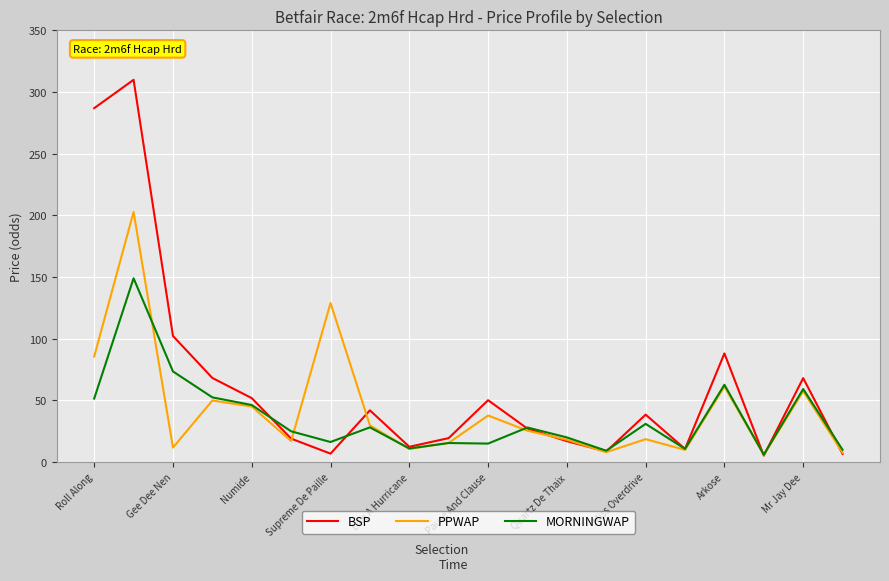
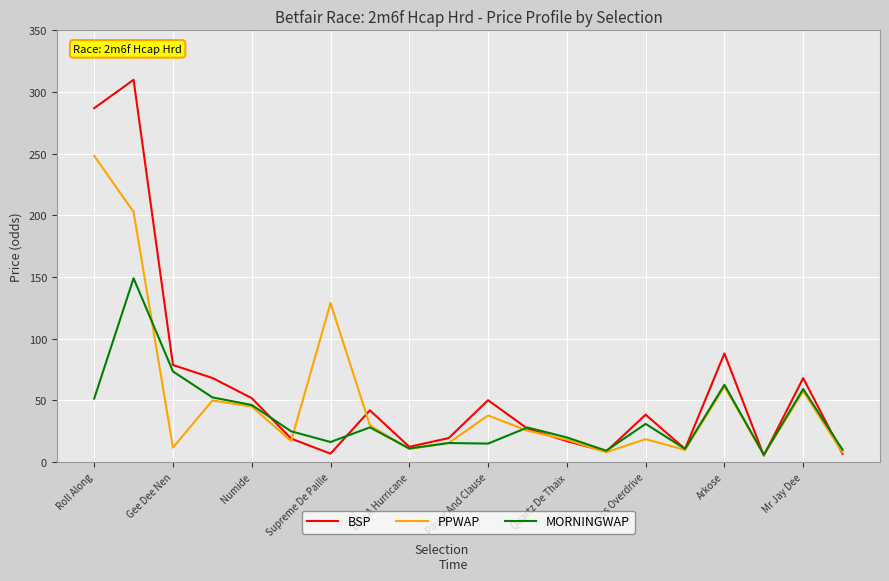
PPWAP, Roll Along: 86 -> 248
BSP, Gee Dee Nen: 102 -> 79
